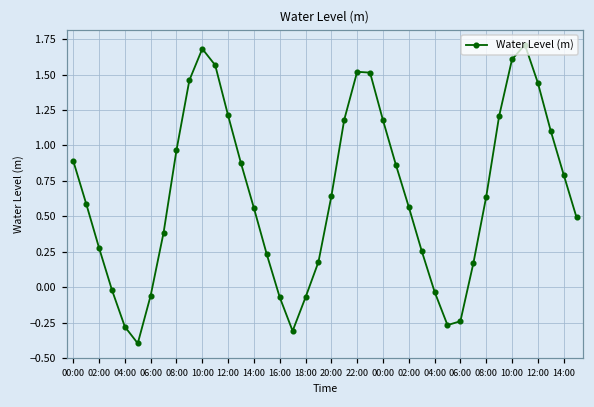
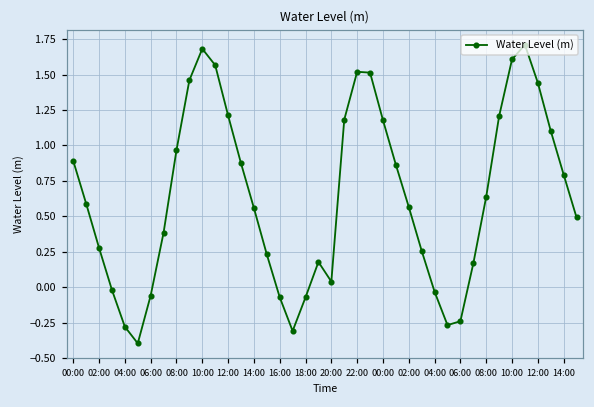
20:00: 0.64 -> 0.04
